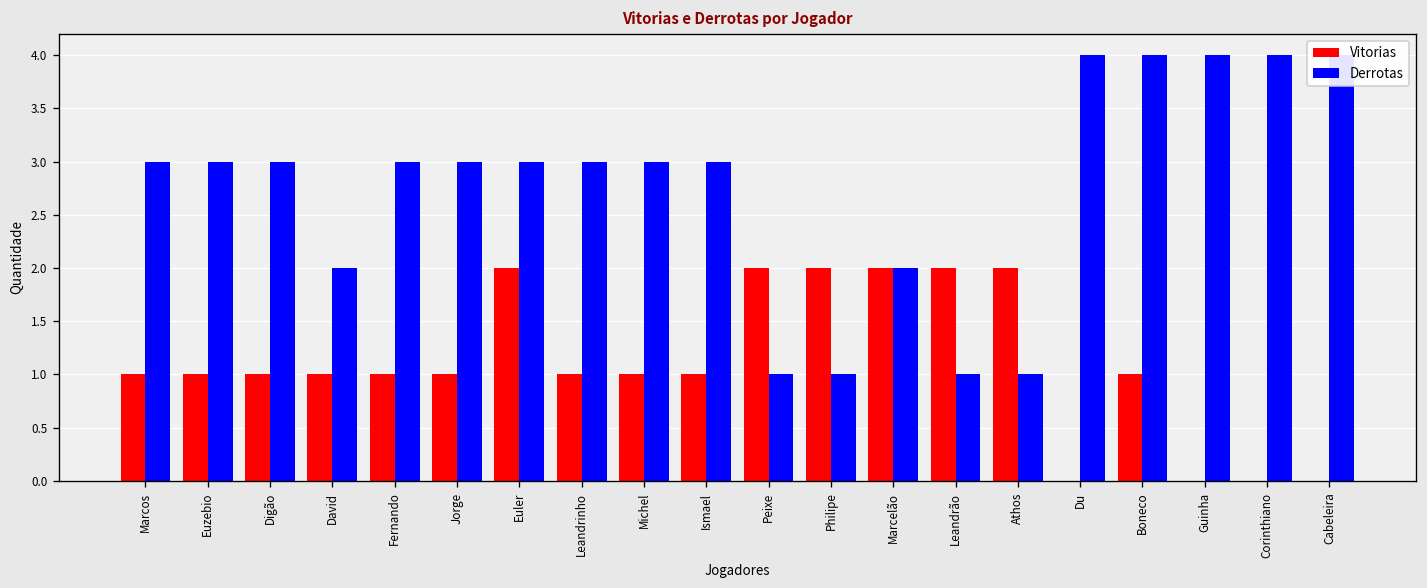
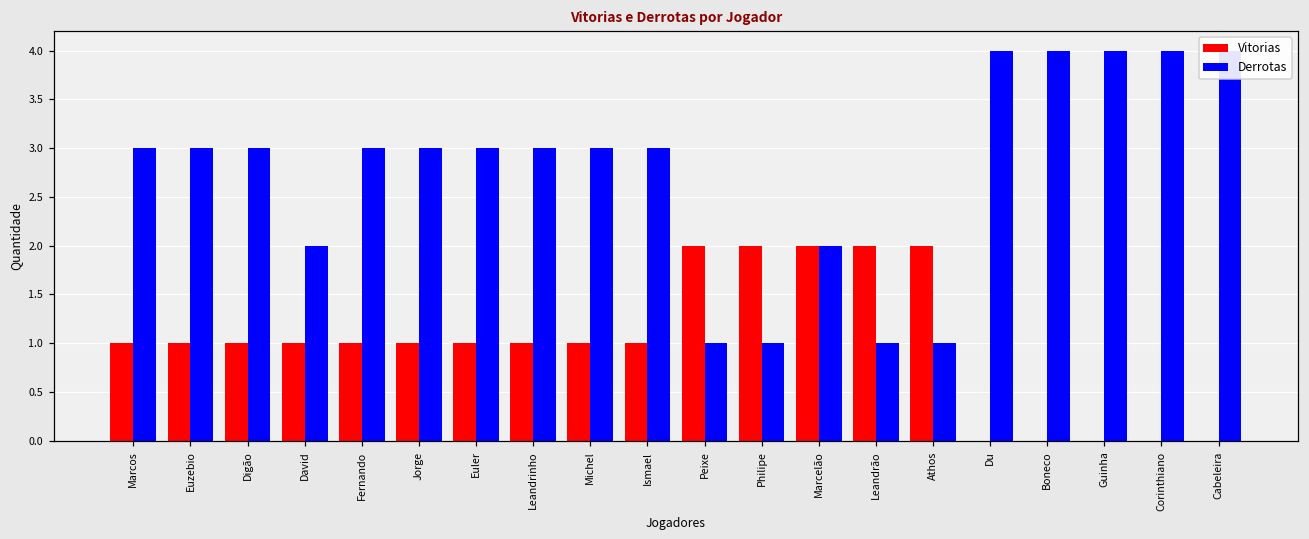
Vitorias, Euler: 2 -> 1
Vitorias, Boneco: 1 -> 0
